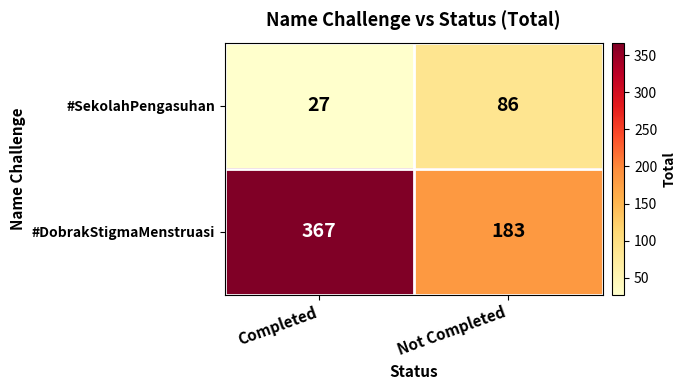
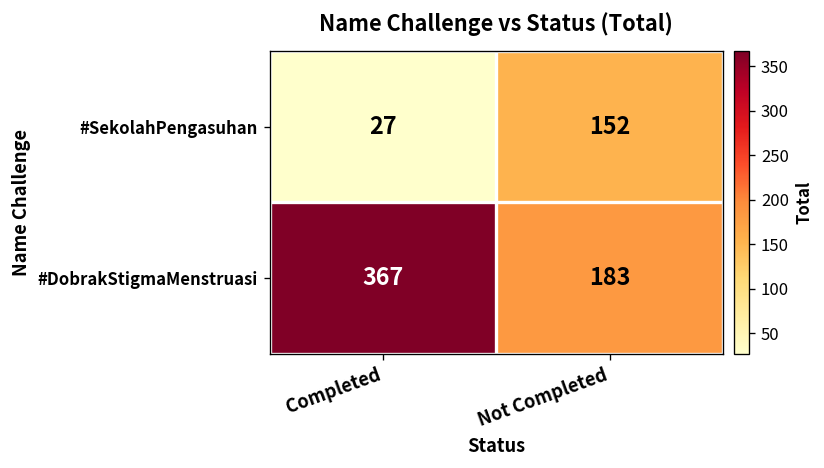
#SekolahPengasuhan, Not Completed: 86 -> 152
